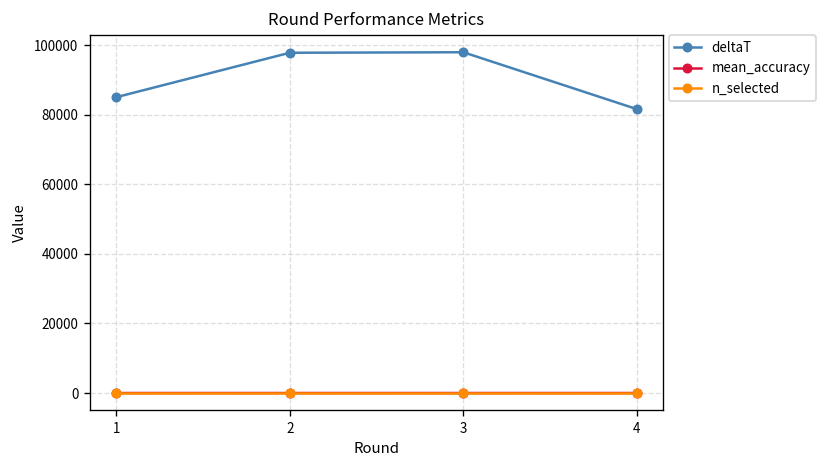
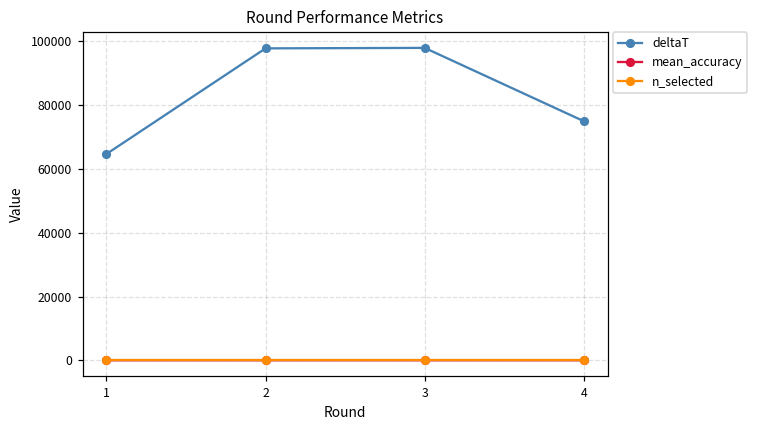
deltaT, 1: 85000 -> 65000
deltaT, 4: 82000 -> 75000
